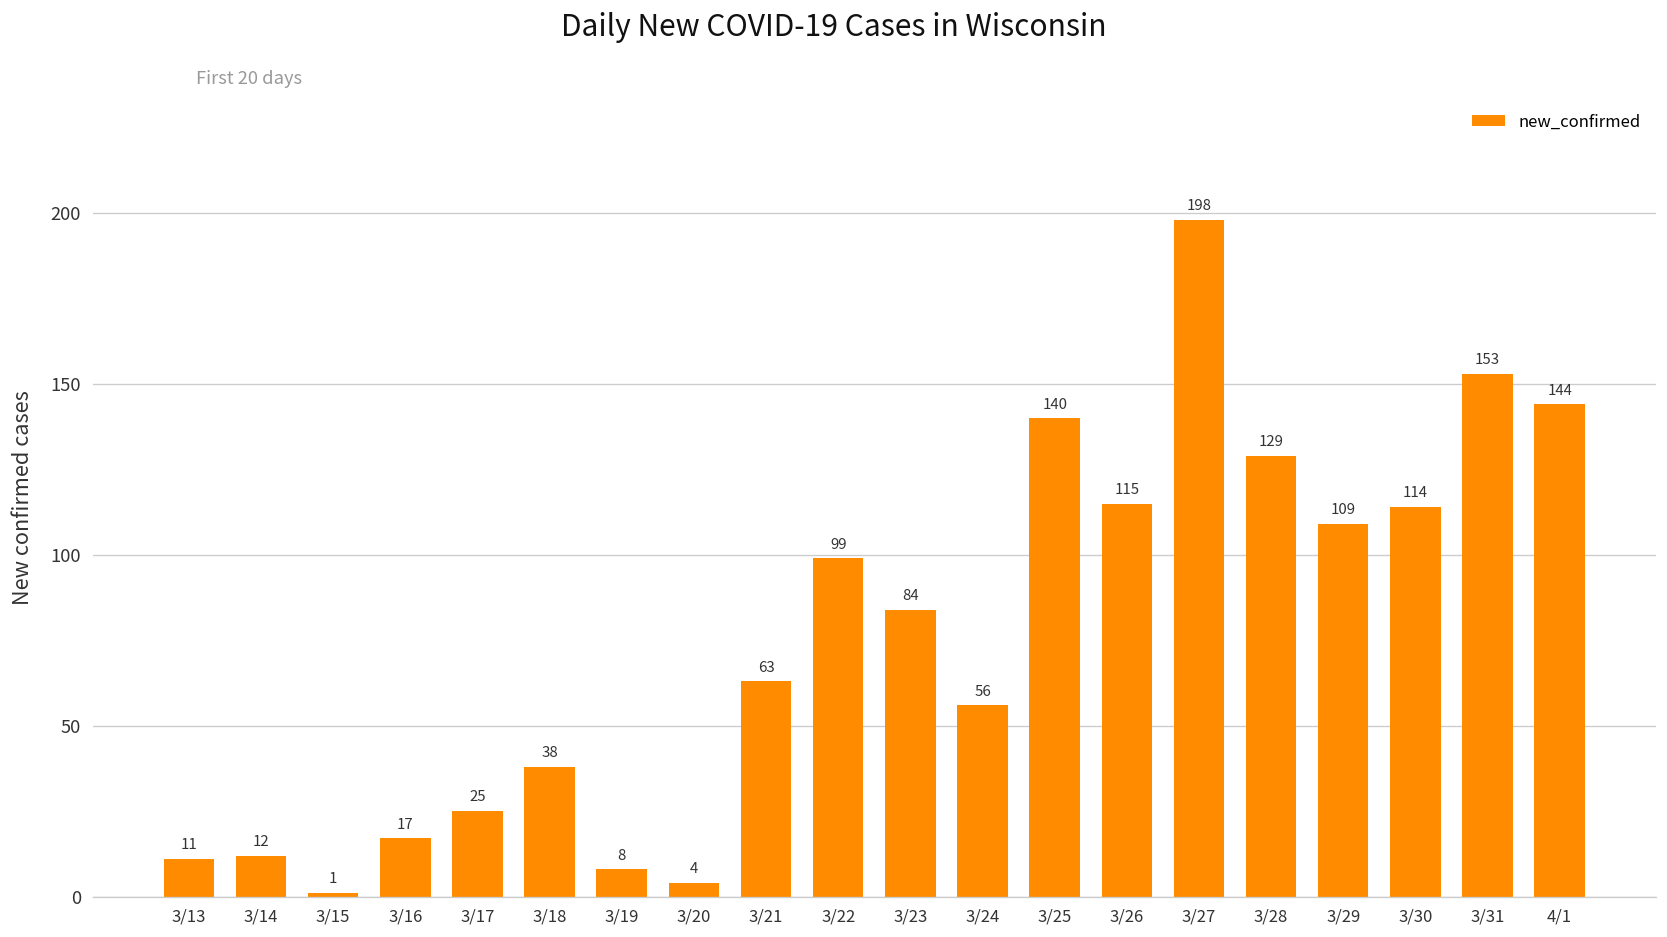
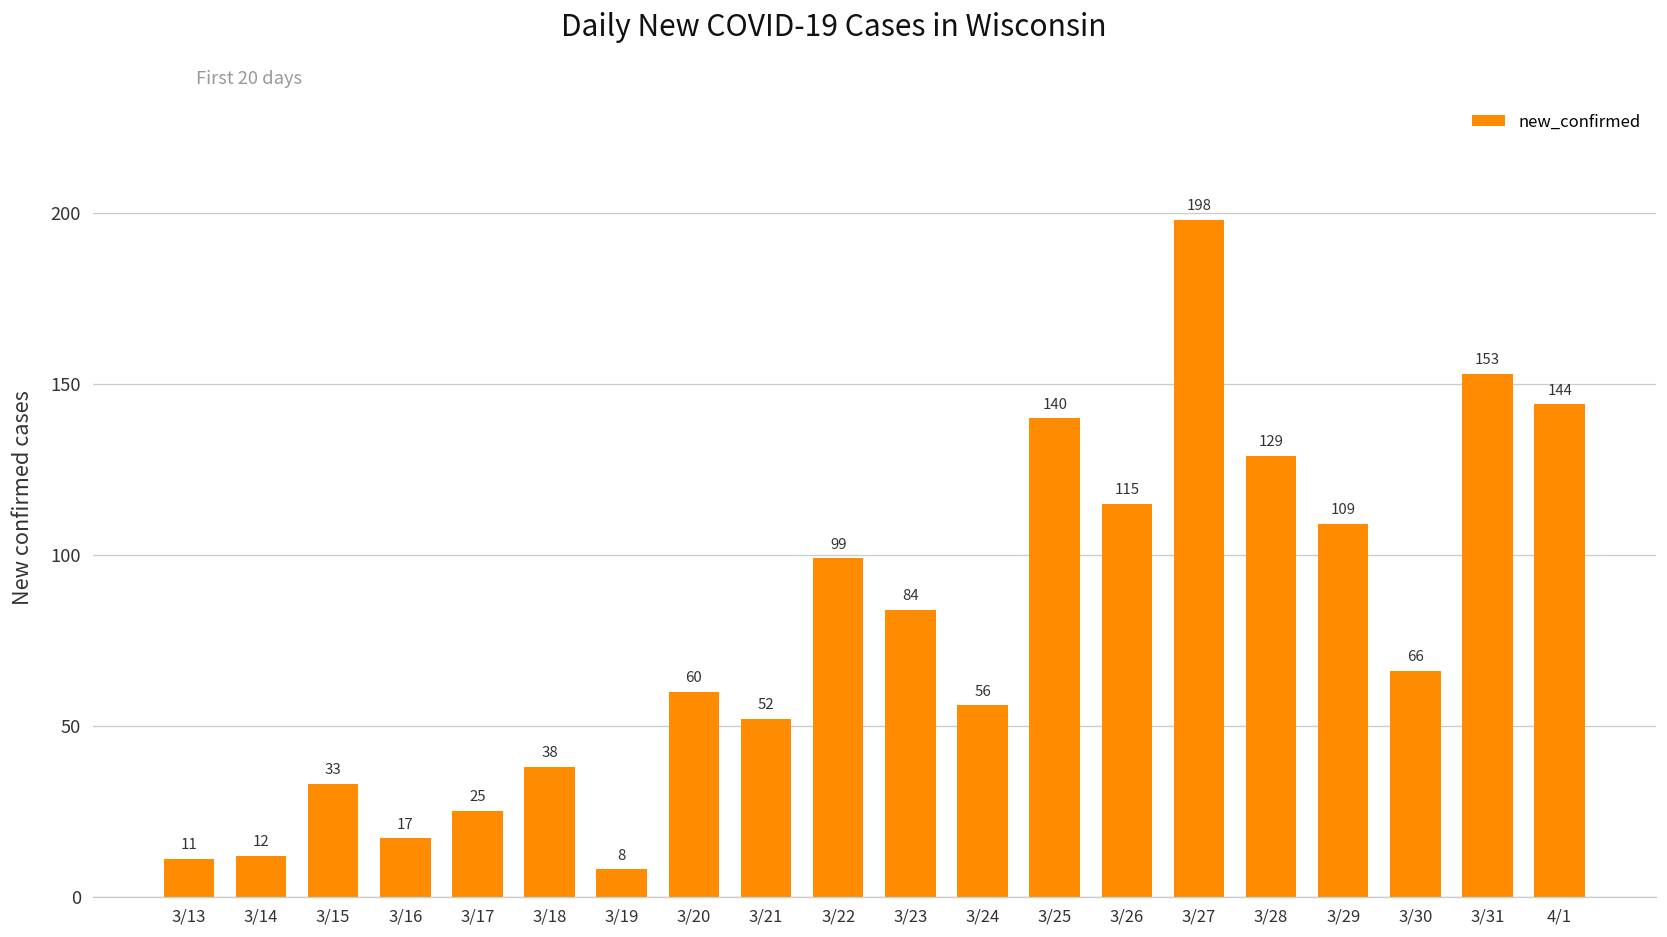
3/15: 1 -> 33
3/20: 4 -> 60
3/21: 63 -> 52
3/30: 114 -> 66
